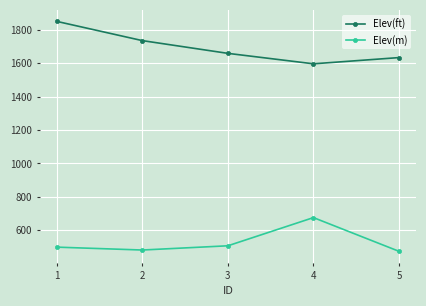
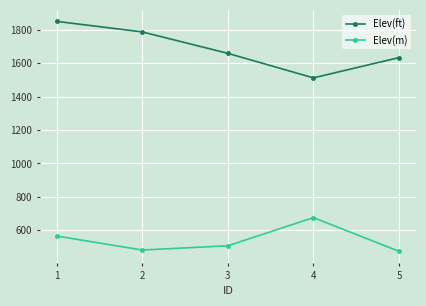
Elev(m), 1: 500 -> 560
Elev(ft), 2: 1740 -> 1790
Elev(ft), 4: 1600 -> 1510
